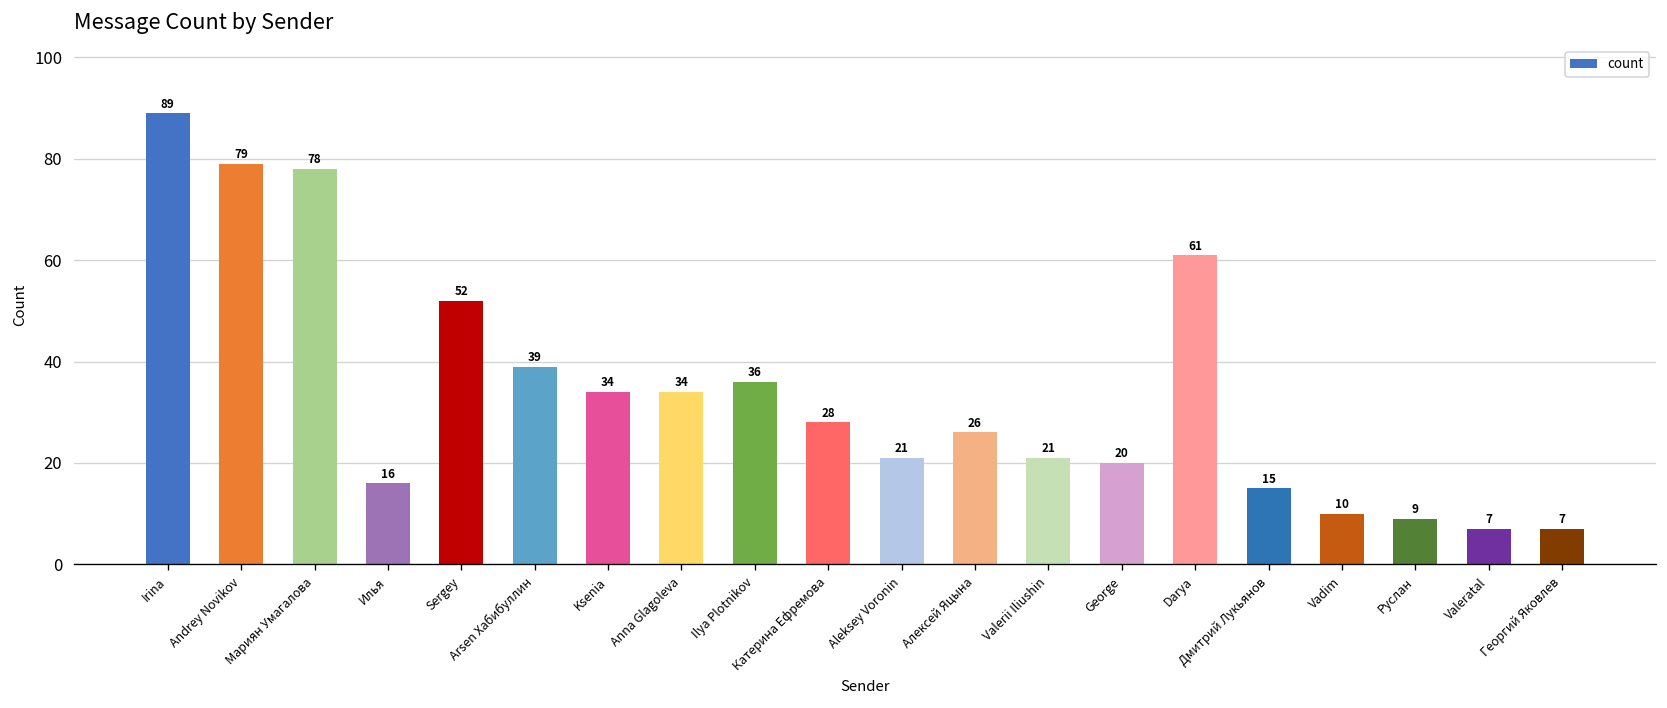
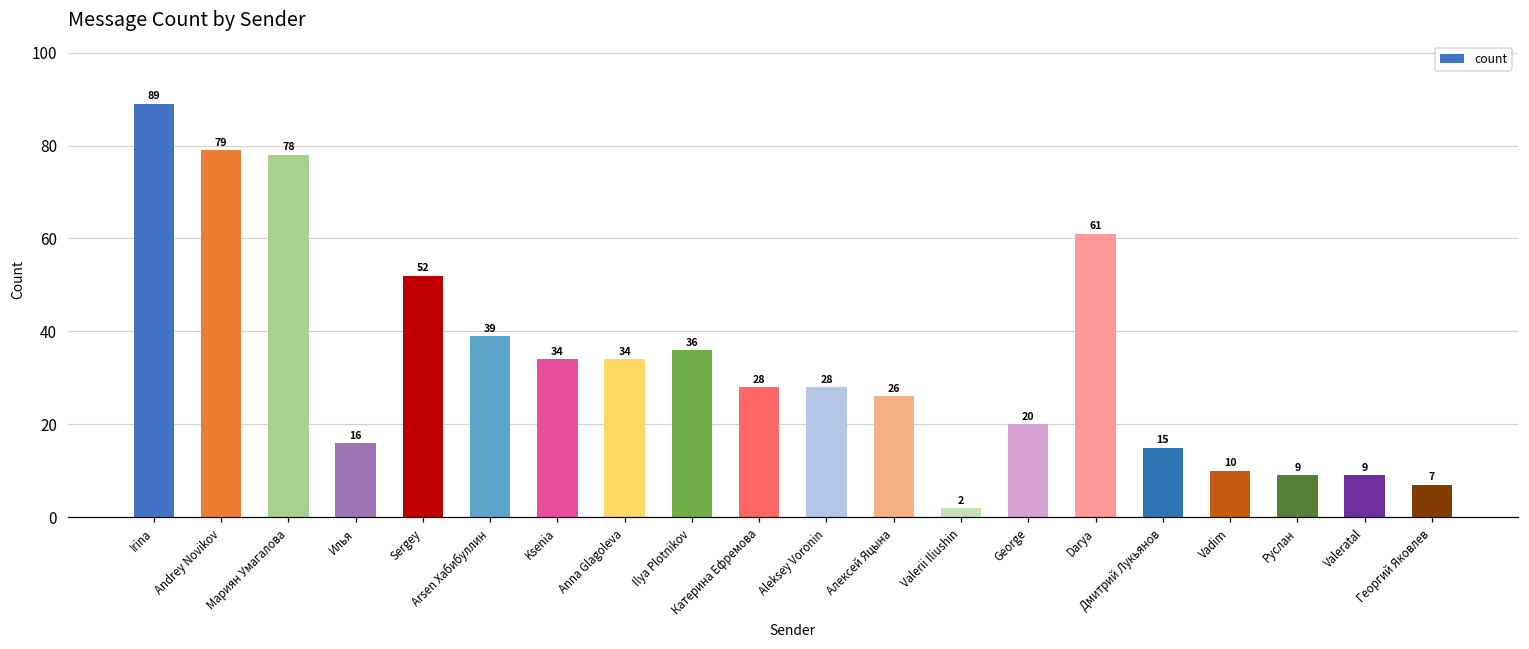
Aleksey Voronin: 21 -> 28
Valerii Iliushin: 21 -> 2
Valeratal: 7 -> 9
